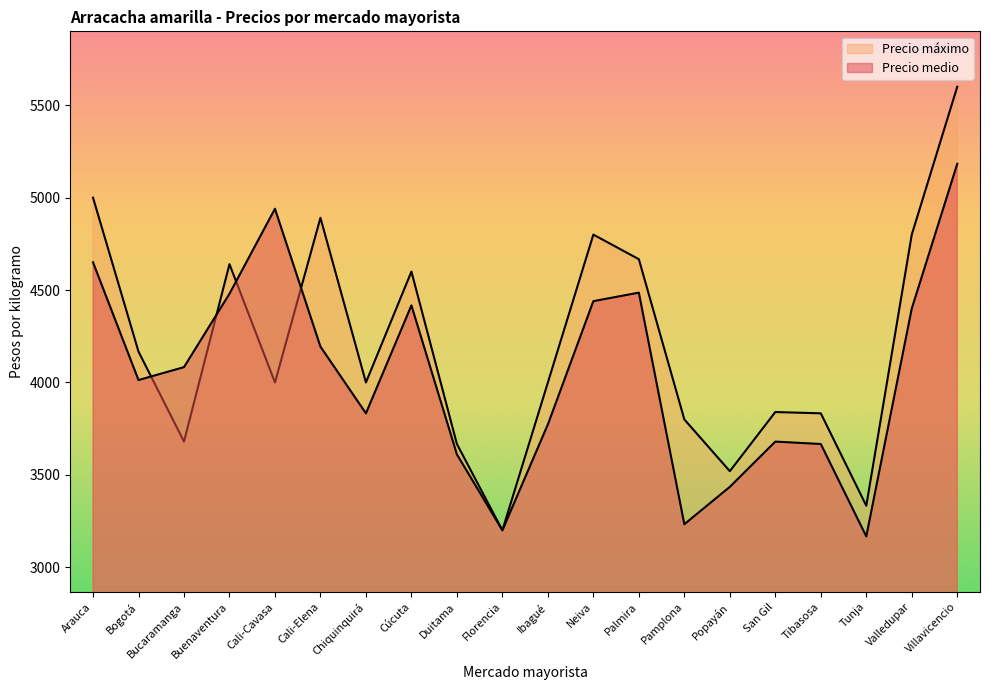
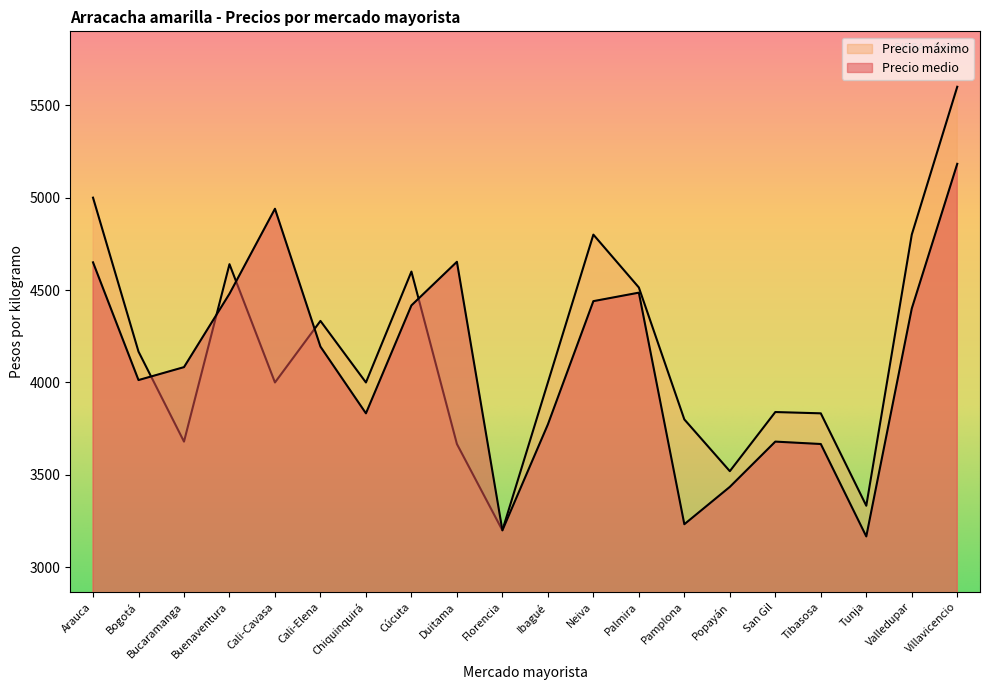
Precio máximo, Cali-Elena: 4890 -> 4330
Precio medio, Duitama: 3610 -> 4650
Precio máximo, Palmira: 4670 -> 4510
